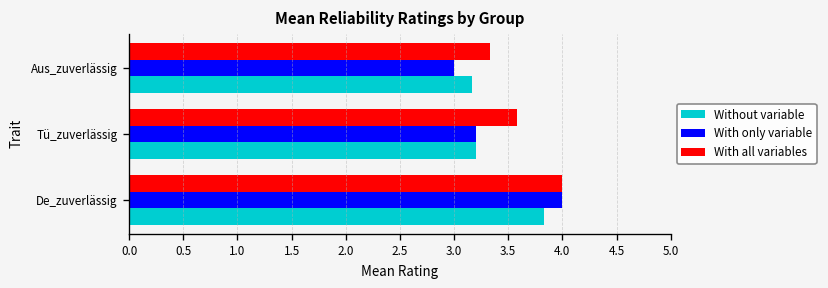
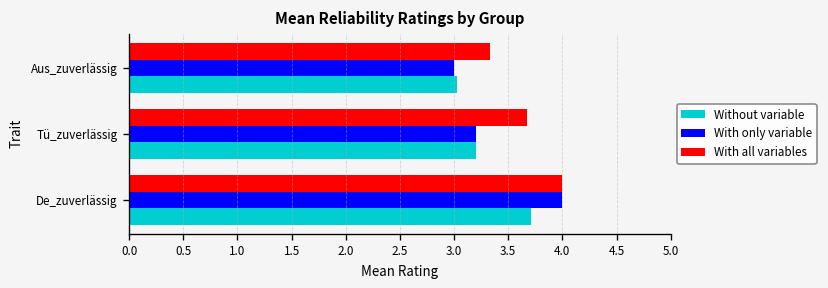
Without variable, Aus_zuverlässig: 3.2 -> 3.0
With all variables, Tü_zuverlässig: 3.6 -> 3.7
Without variable, De_zuverlässig: 3.8 -> 3.7
